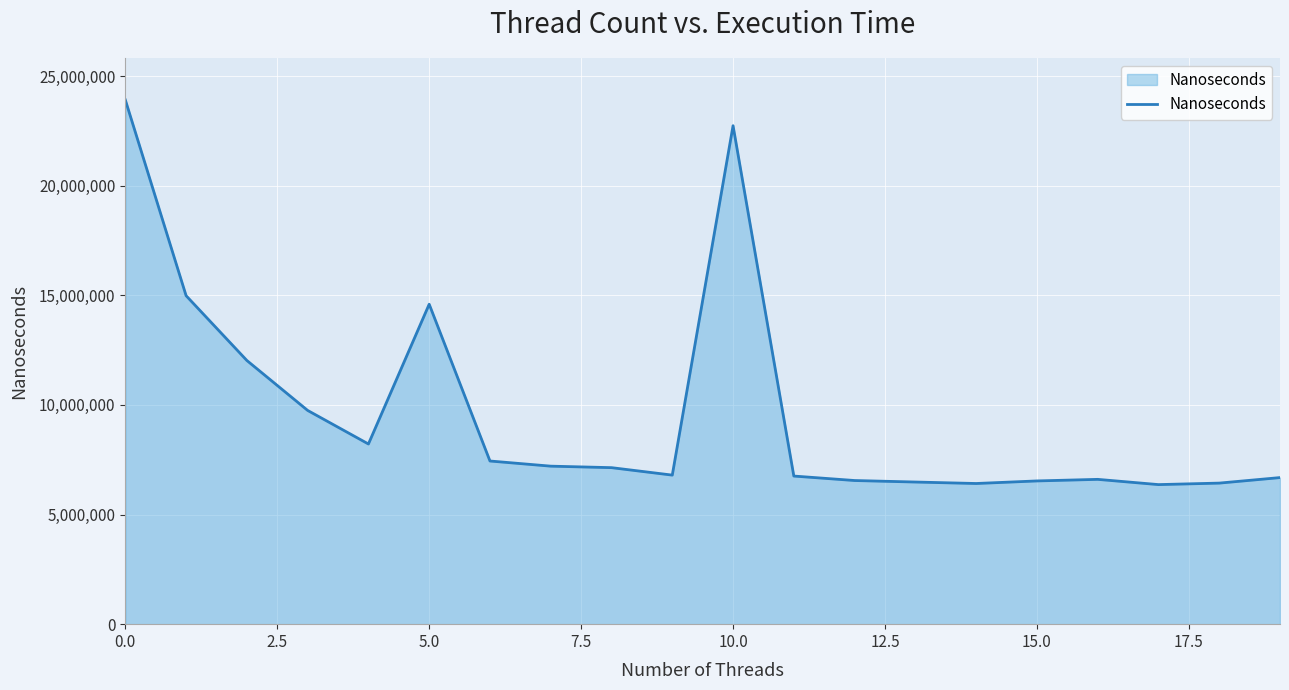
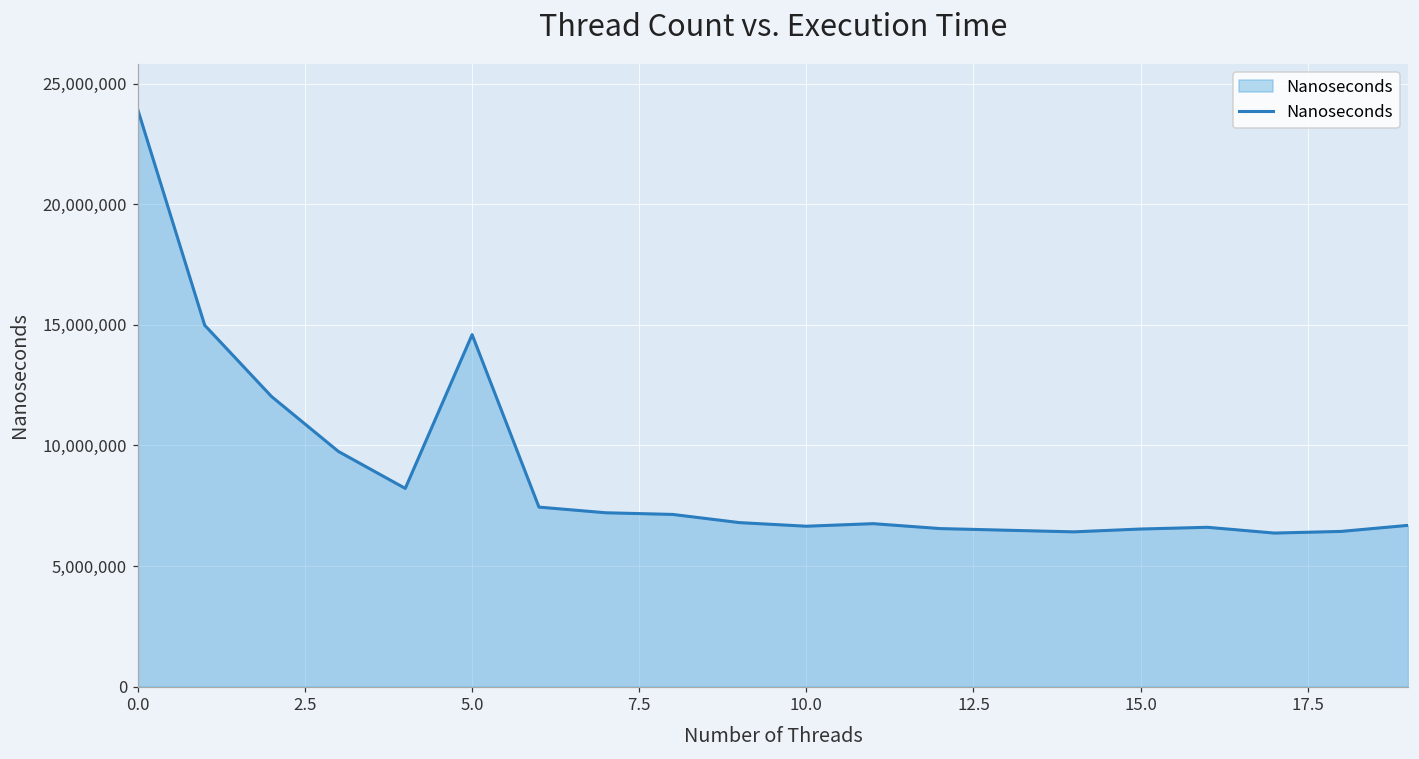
10.0: 22,700,000 -> 6,600,000
